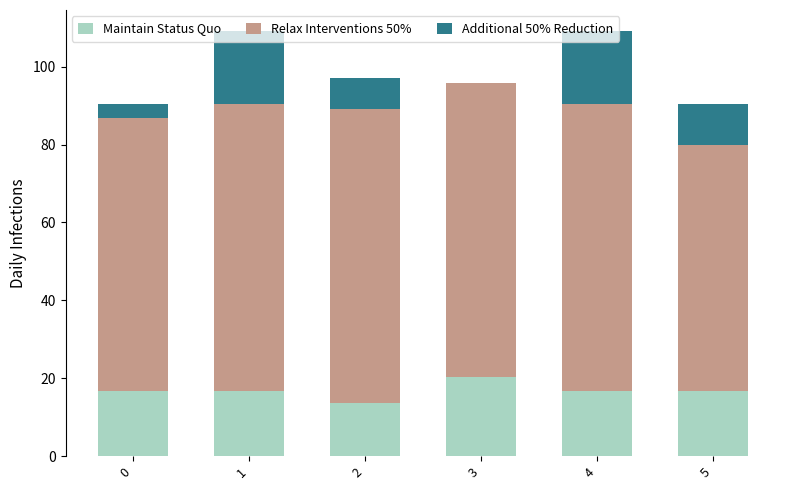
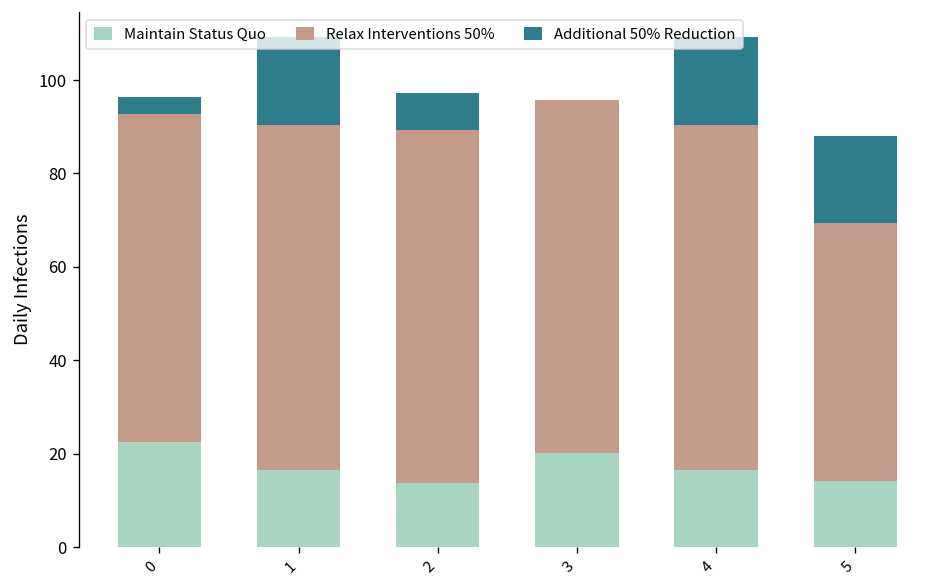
Maintain Status Quo, 0: 17 -> 23
Maintain Status Quo, 5: 17 -> 14
Additional 50% Reduction, 5: -10 -> -19
